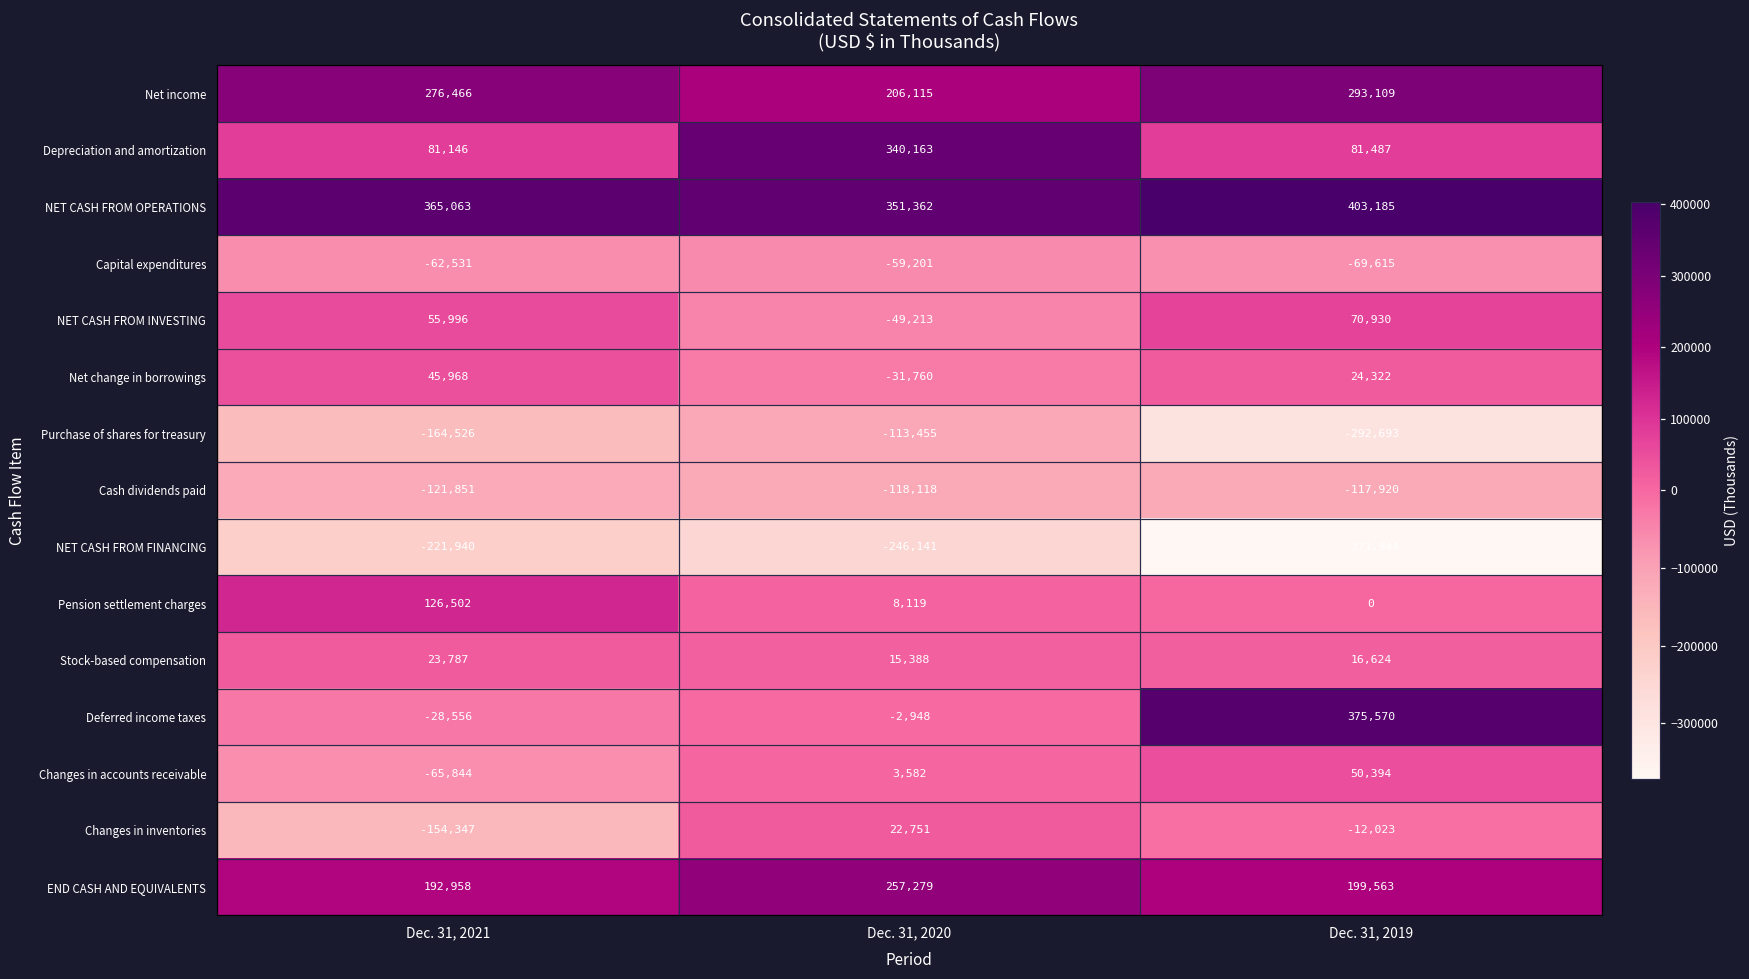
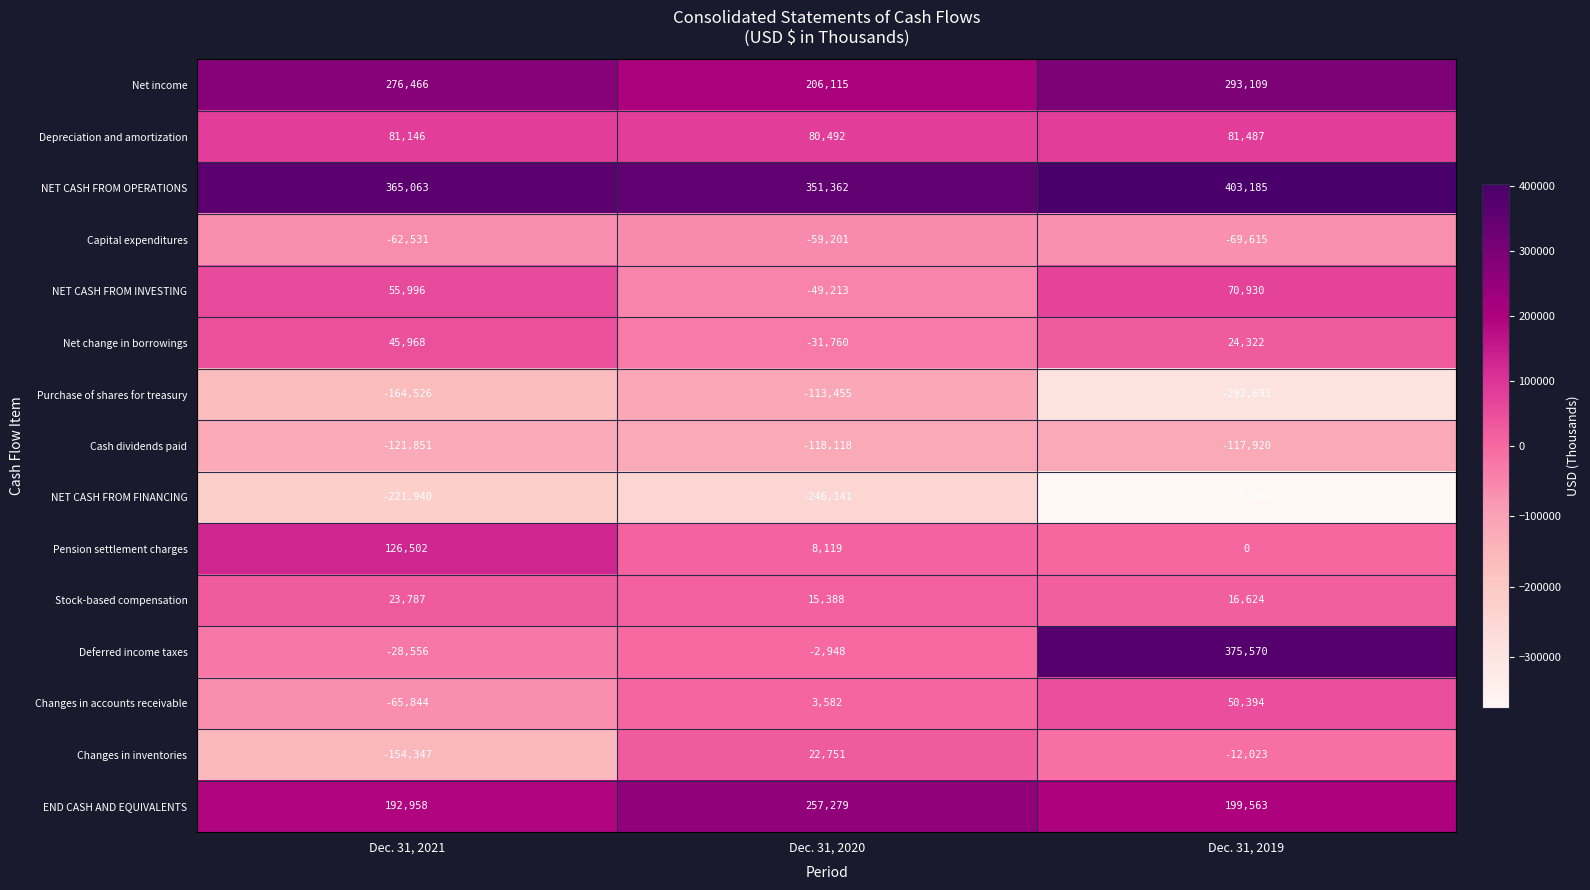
Depreciation and amortization, Dec. 31, 2020: 340,163 -> 80,492
